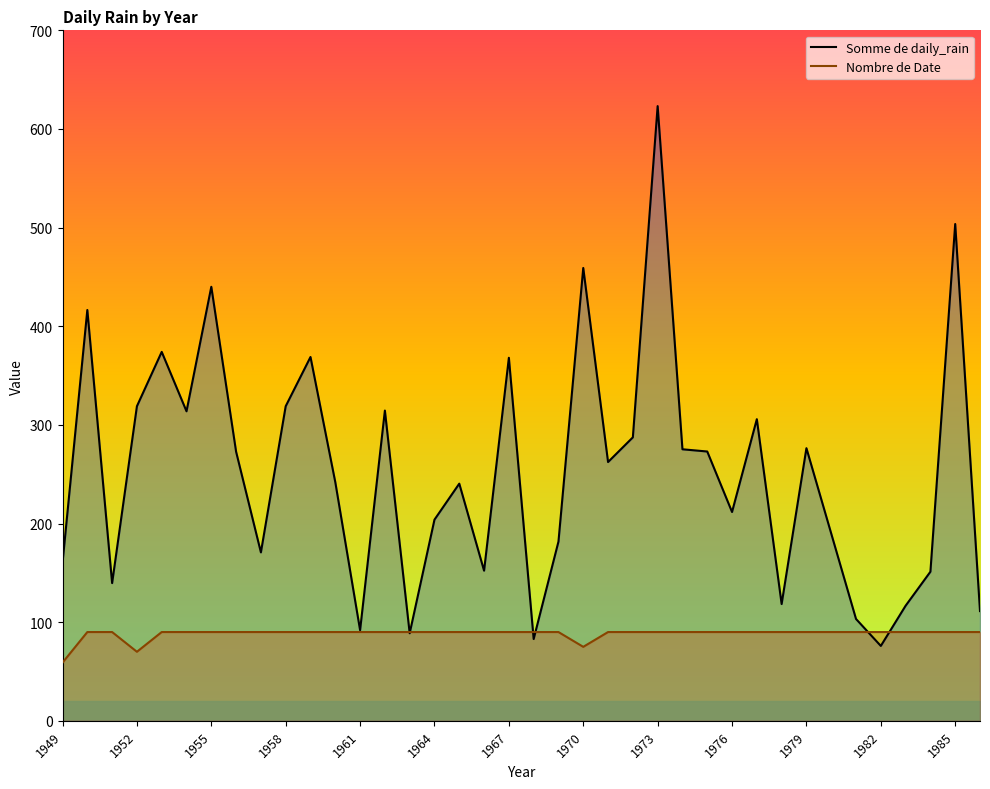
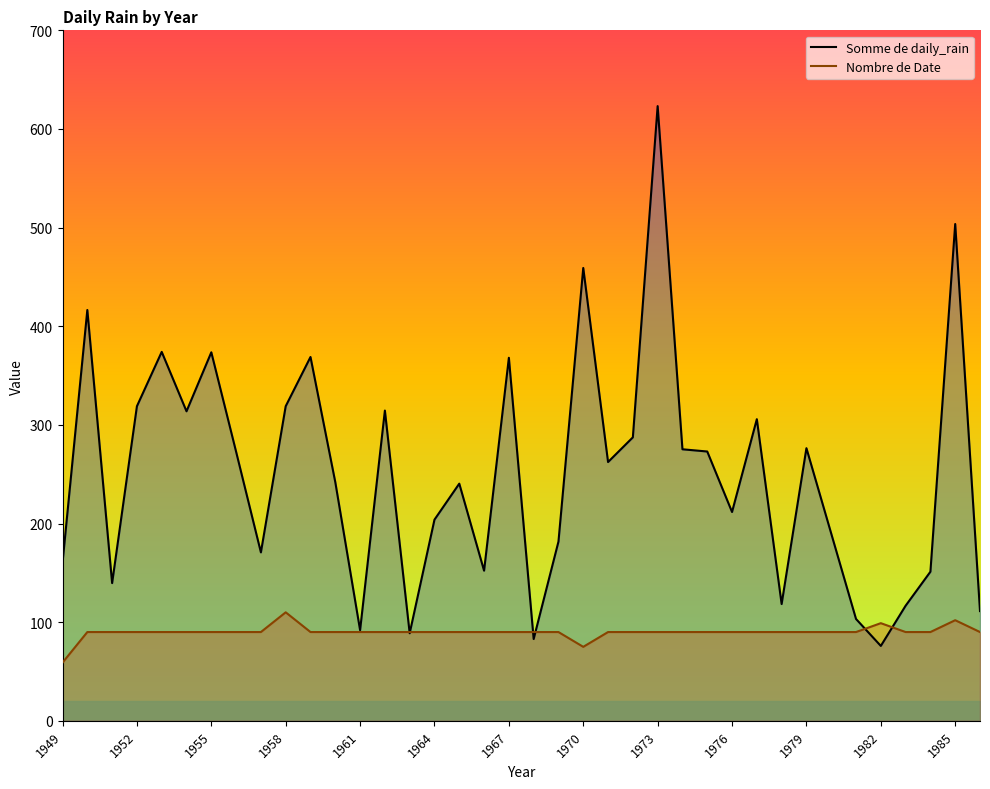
Nombre de Date, 1952: 70 -> 90
Somme de daily_rain, 1955: 440 -> 370
Nombre de Date, 1958: 90 -> 110
Nombre de Date, 1982: 90 -> 100
Nombre de Date, 1985: 90 -> 100
